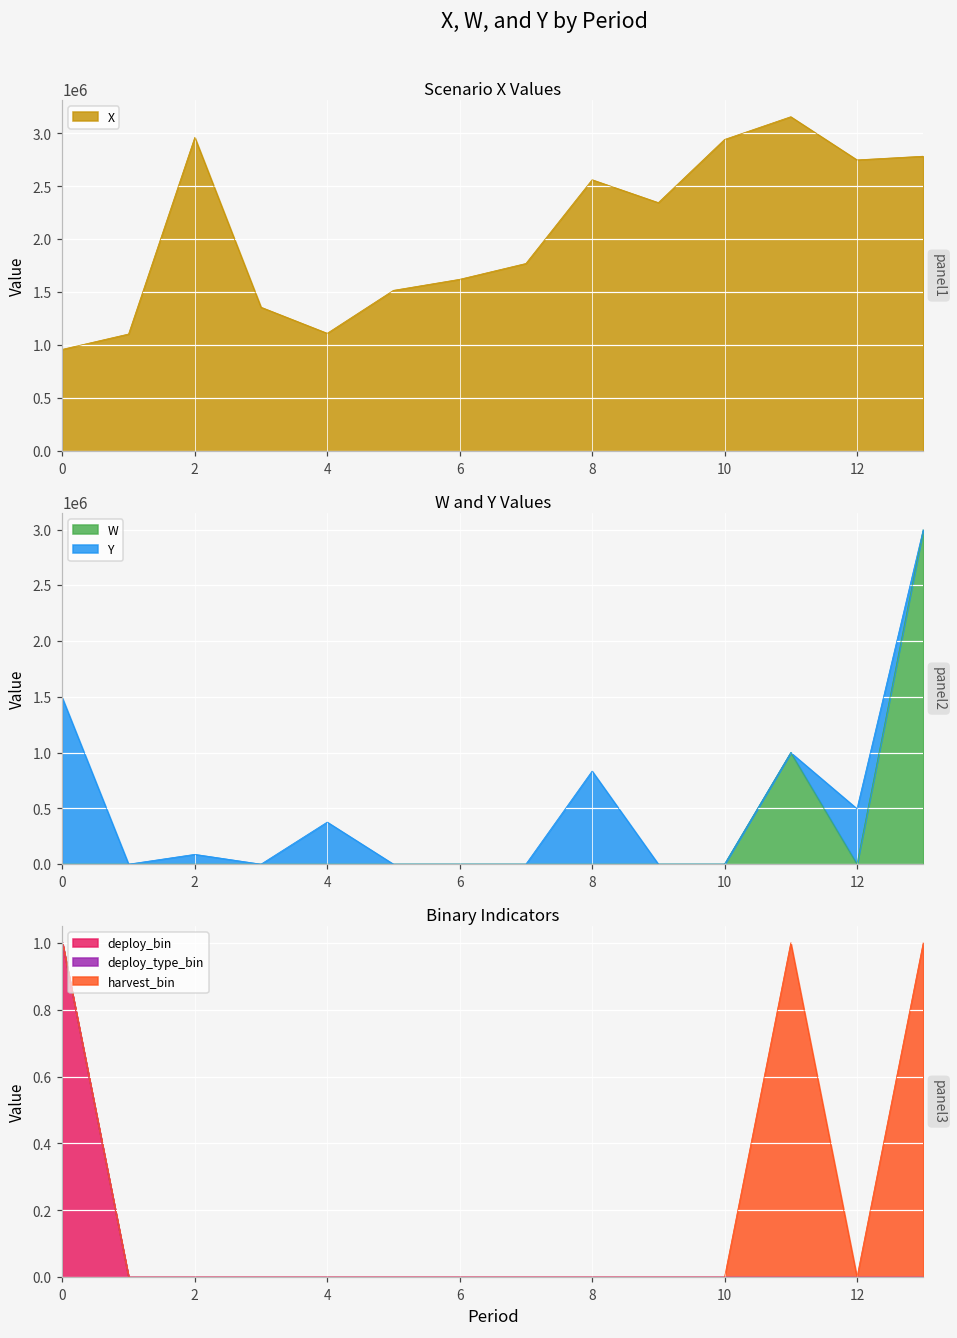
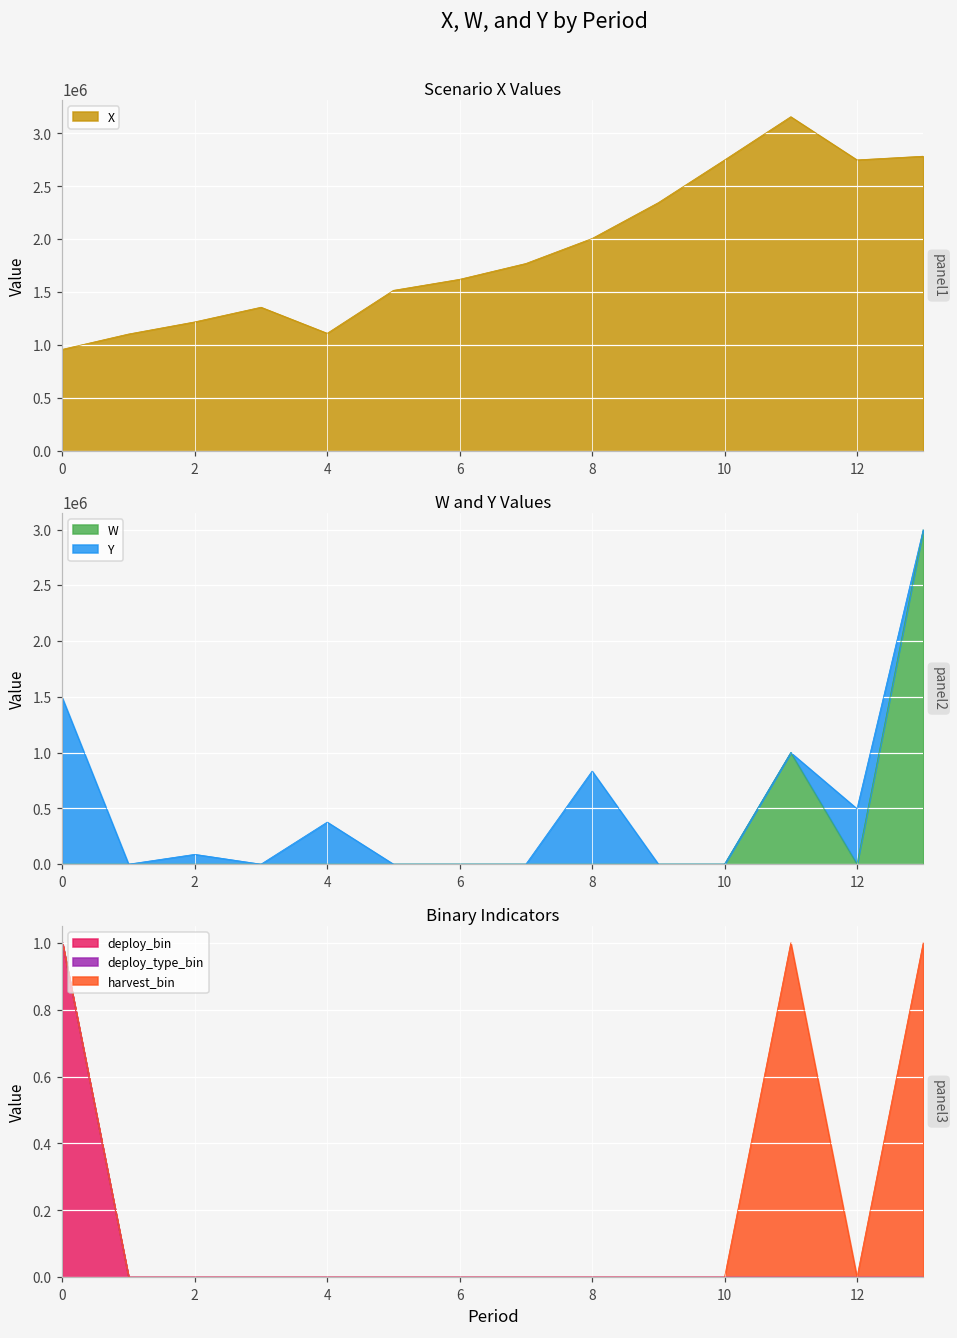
Scenario X Values, 2: 3000000 -> 1200000
Scenario X Values, 8: 2600000 -> 2000000
Scenario X Values, 10: 2900000 -> 2700000
